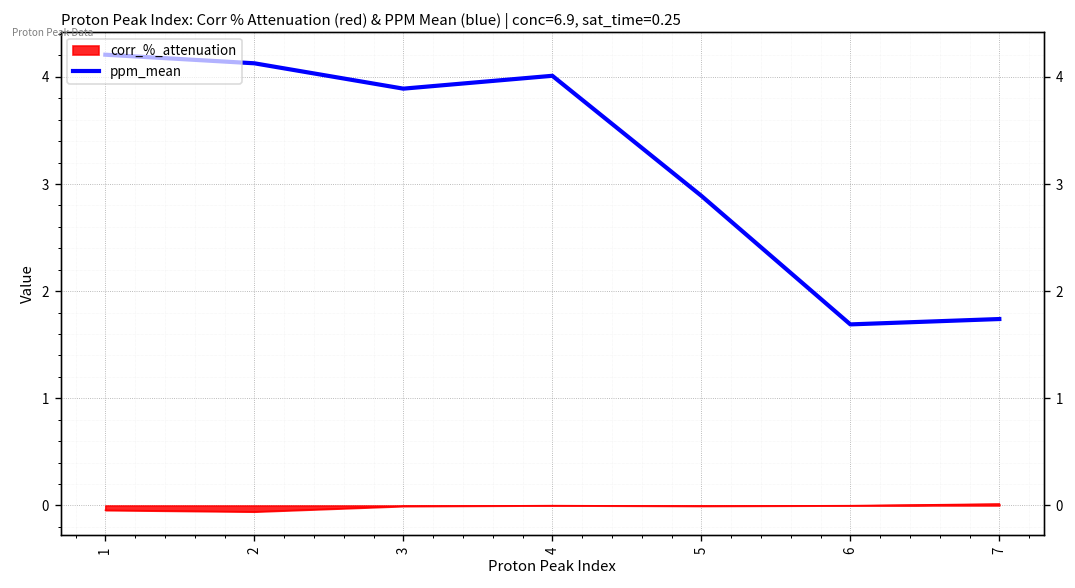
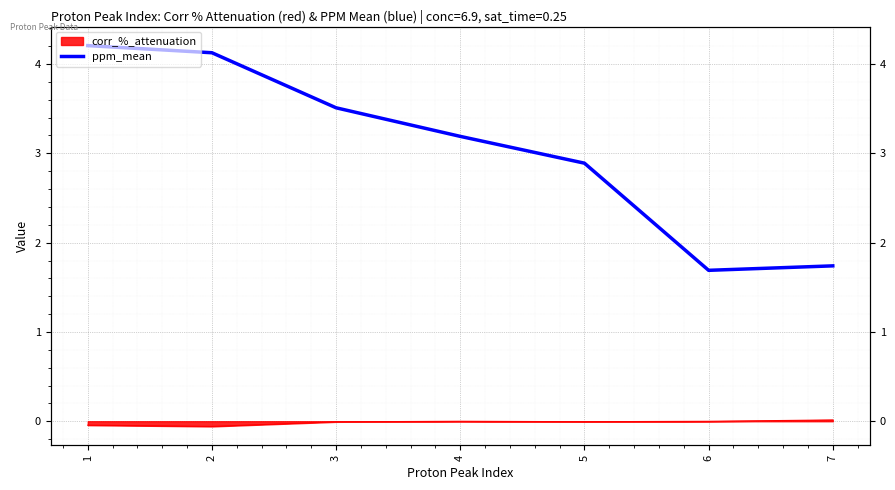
ppm_mean, 3: 3.9 -> 3.5
ppm_mean, 4: 4.0 -> 3.2
